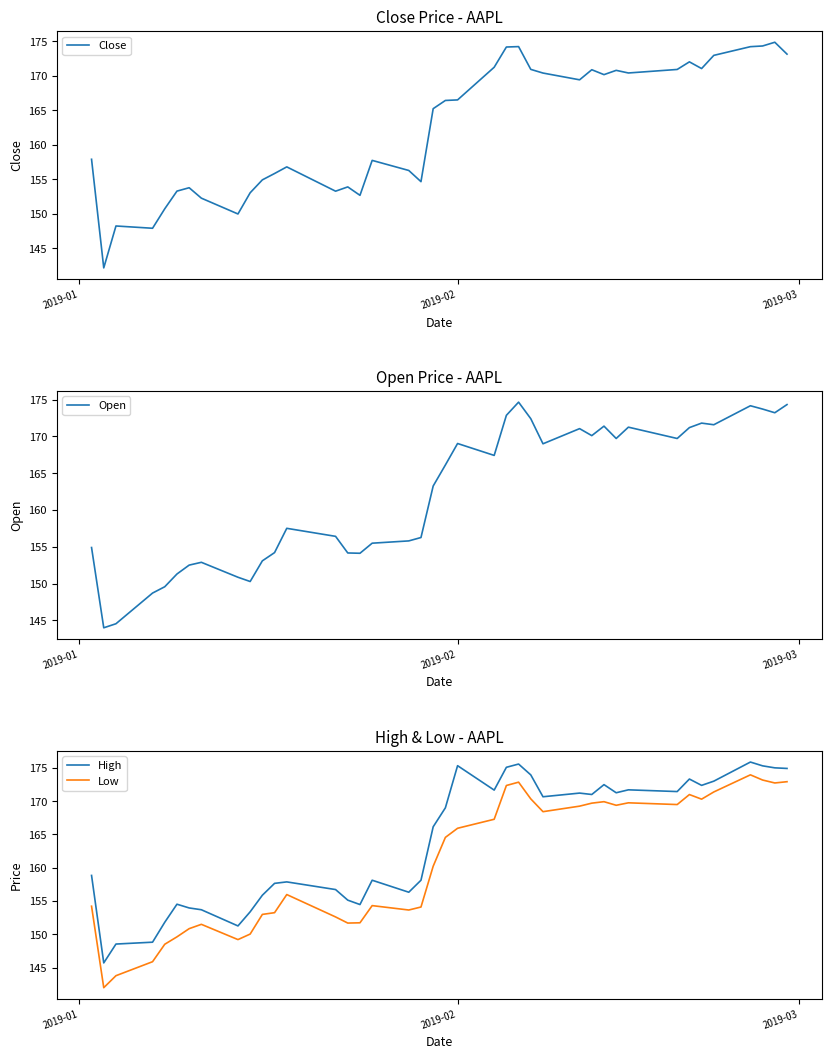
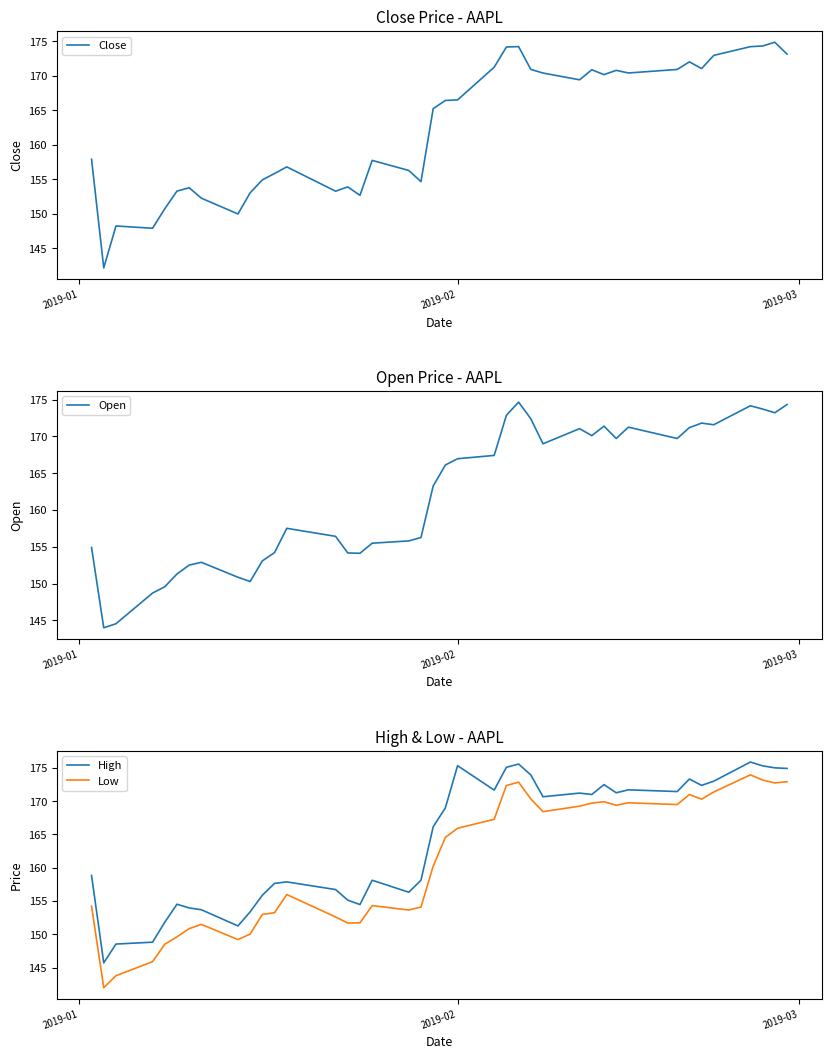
Open Price - AAPL, 2019-02: 169 -> 167
